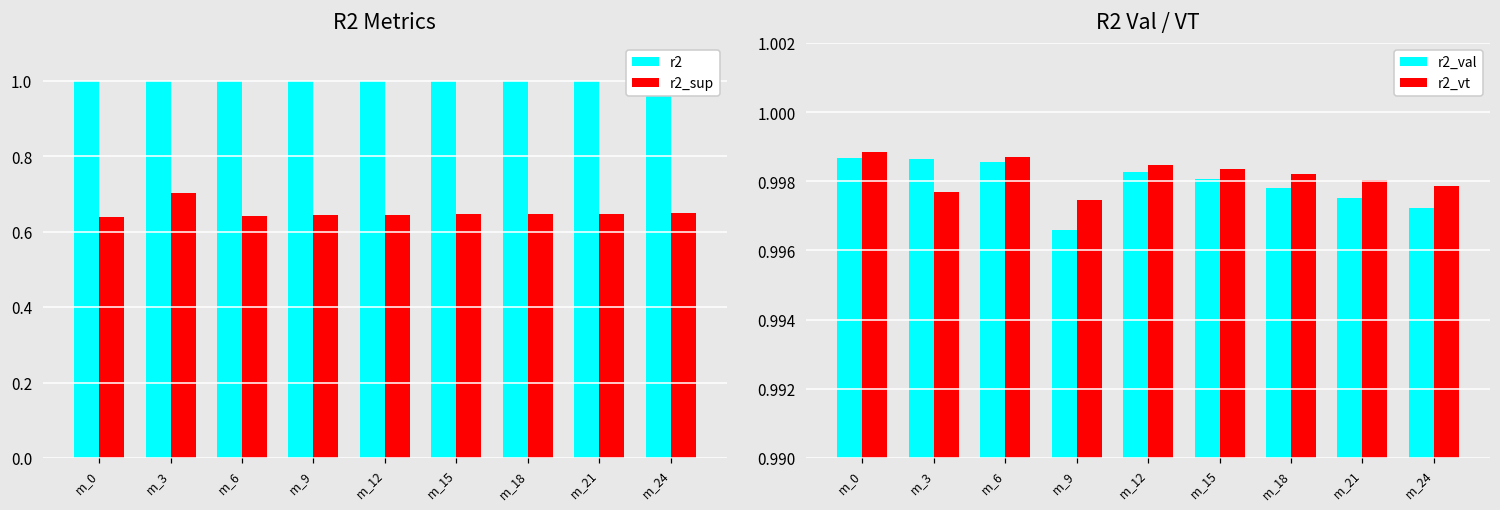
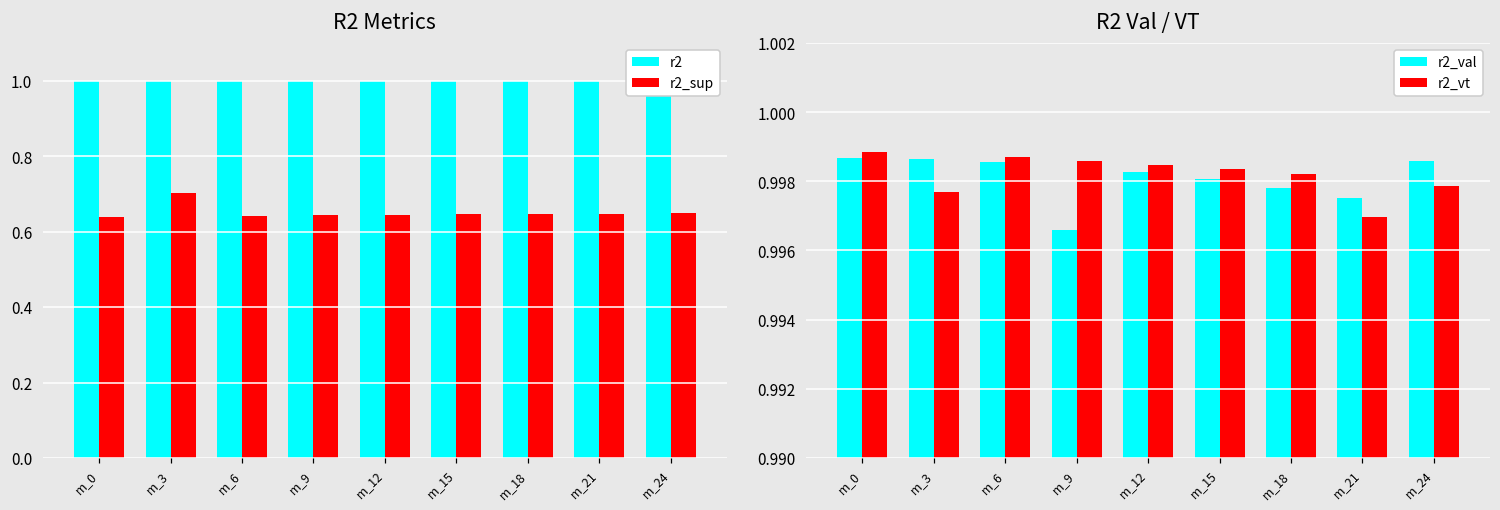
R2 Val / VT, r2_vt, m_9: 0.9975 -> 0.9986
R2 Val / VT, r2_vt, m_21: 0.9980 -> 0.9970
R2 Val / VT, r2_val, m_24: 0.9972 -> 0.9986
